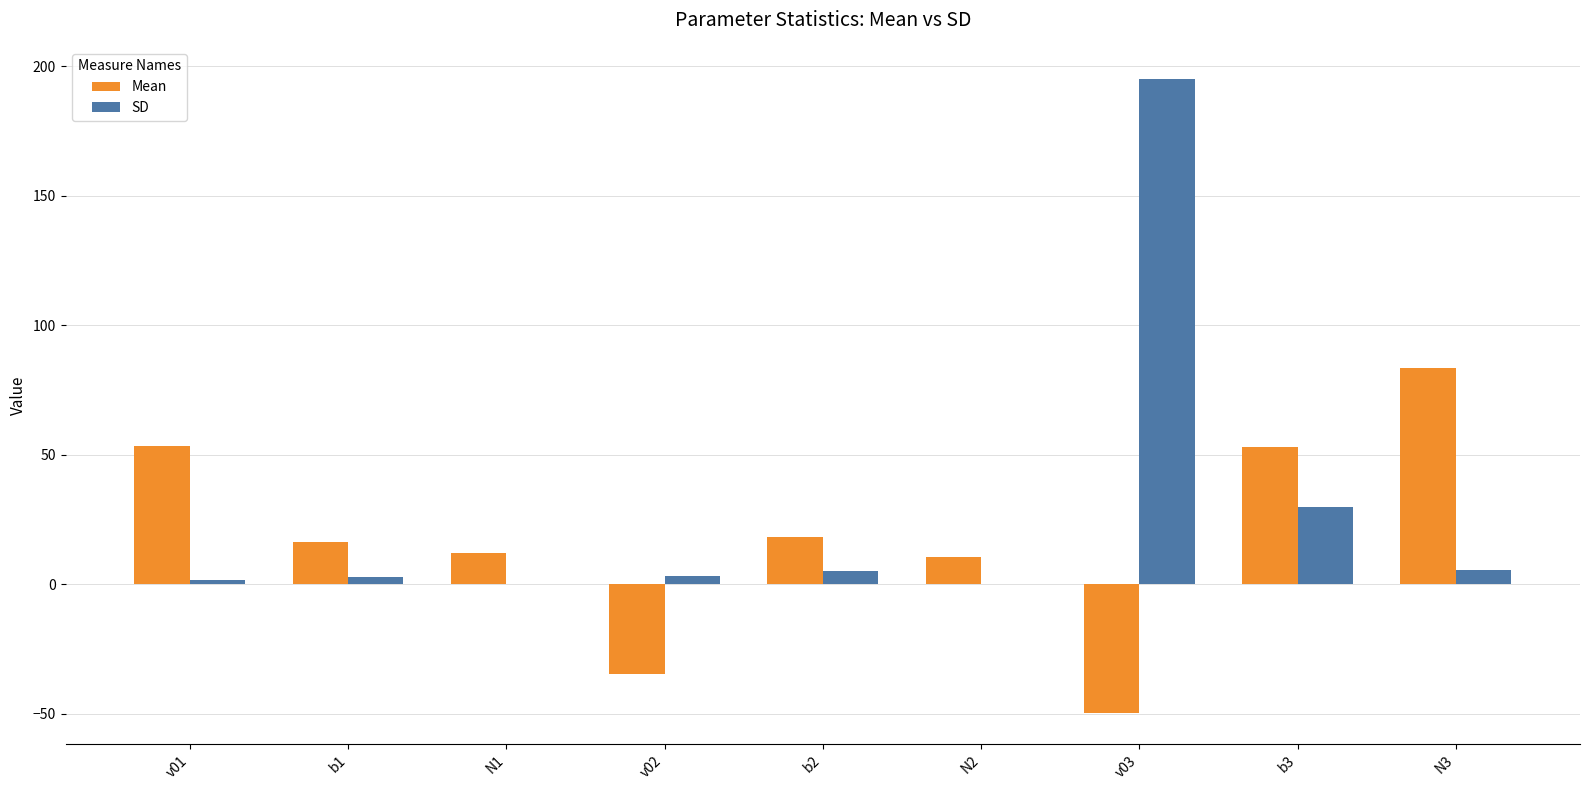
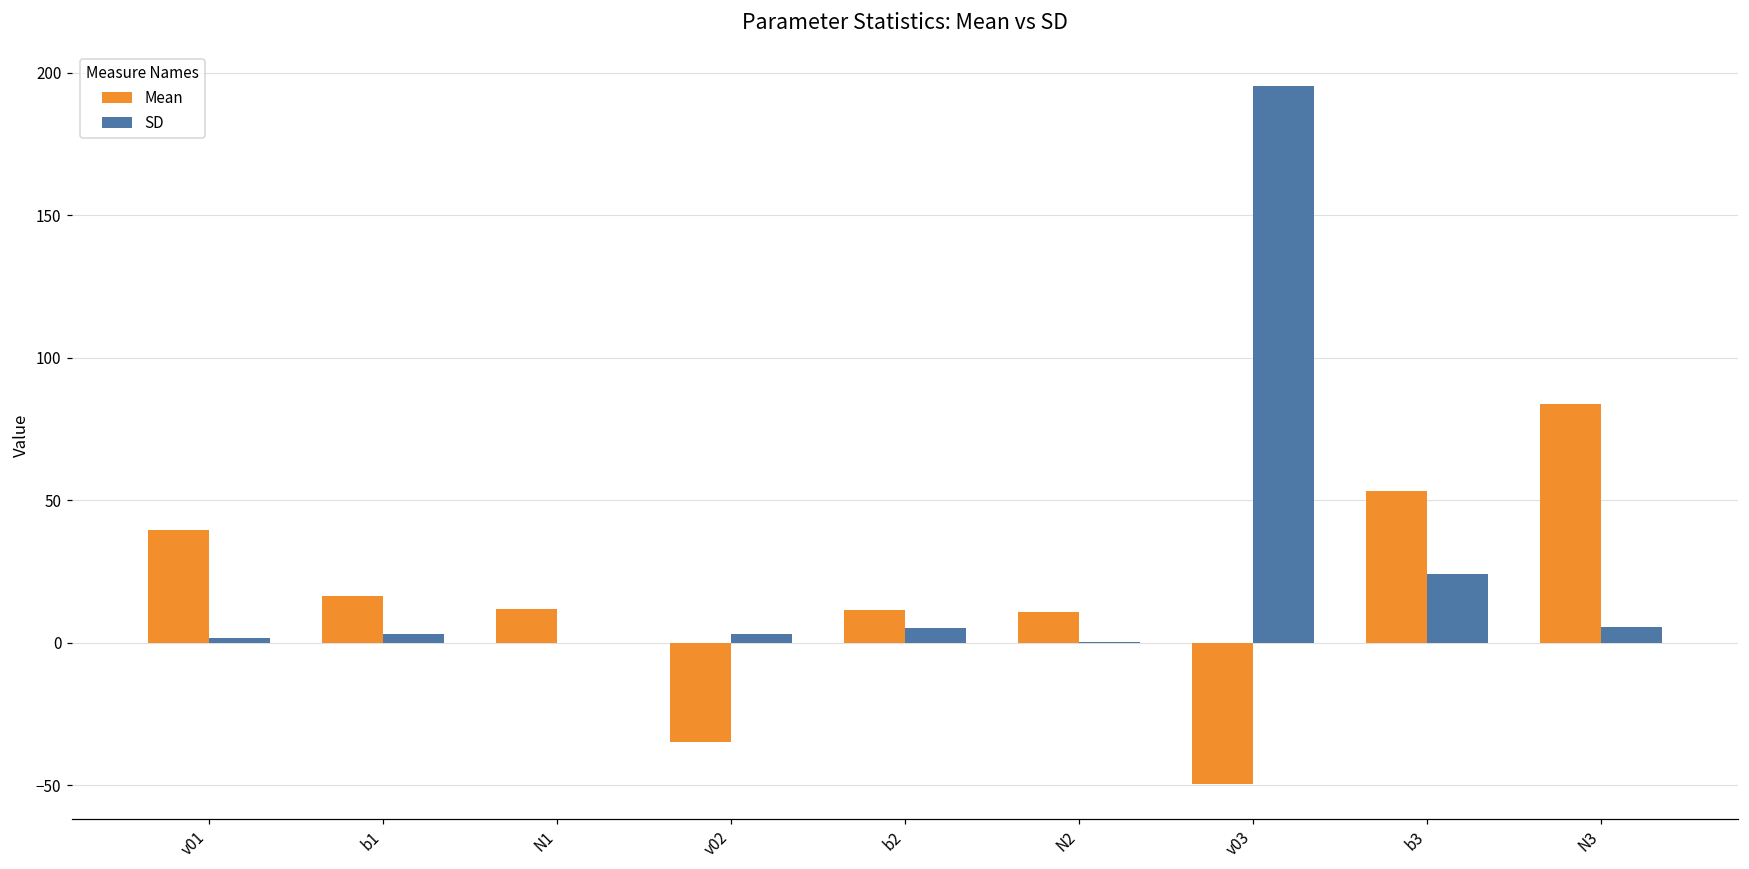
Mean, v01: 53 -> 40
Mean, b2: 18 -> 12
SD, b3: 30 -> 24
